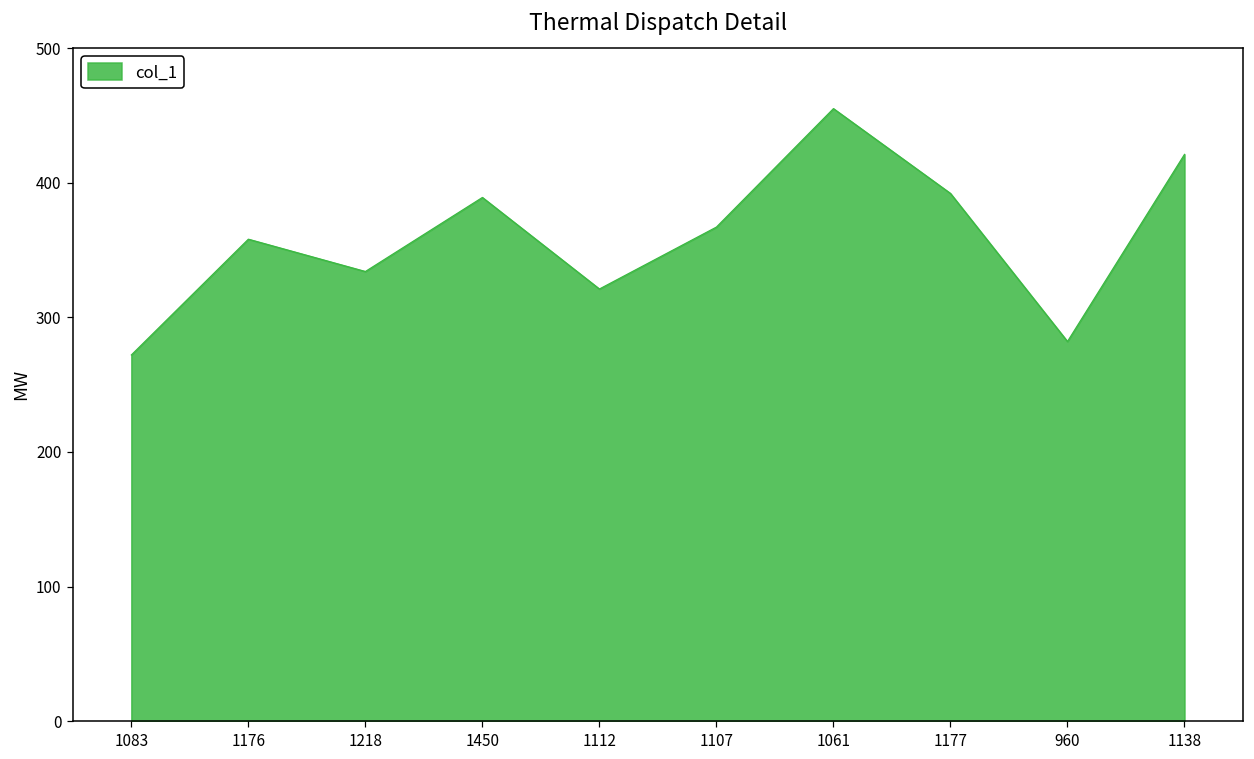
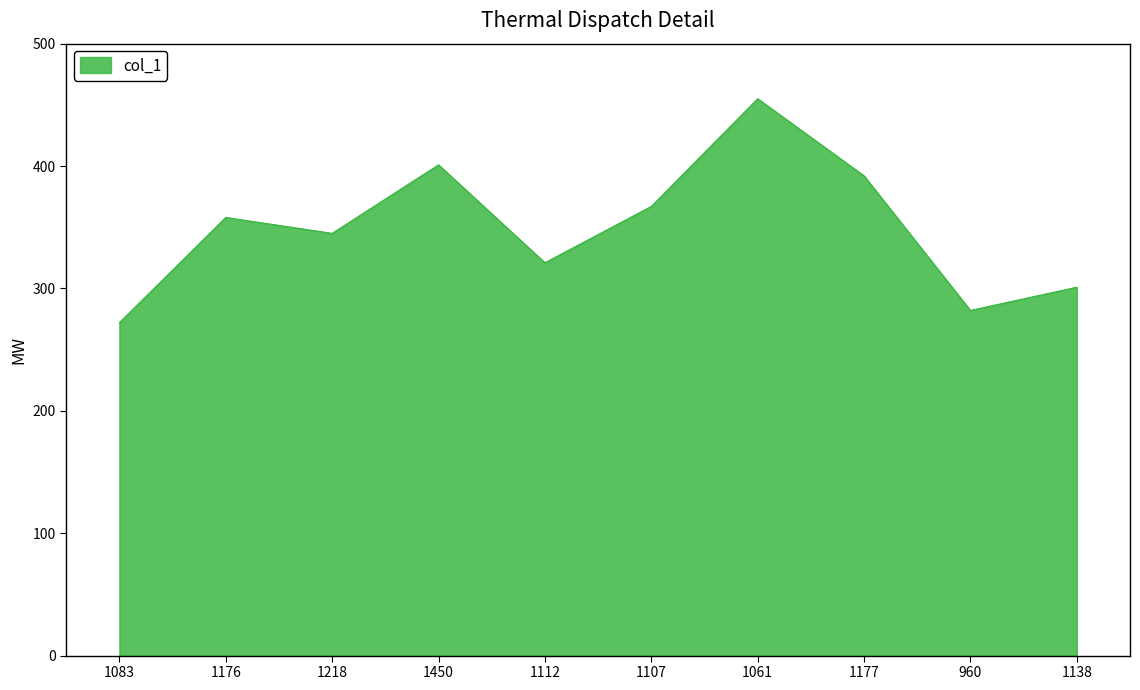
1218: 334 -> 345
1450: 389 -> 401
1138: 421 -> 301
